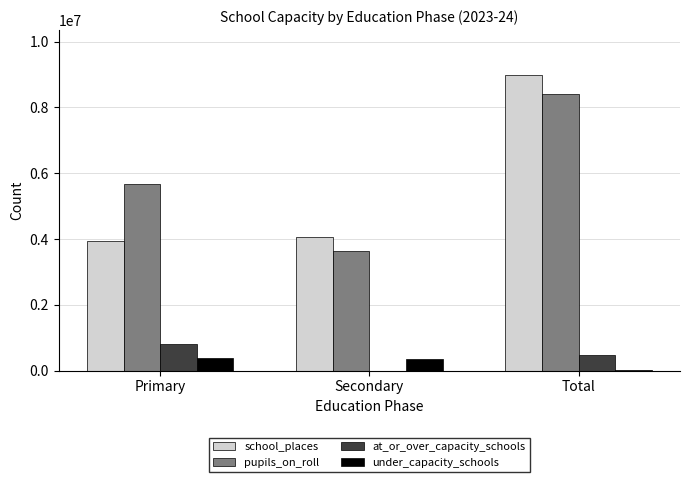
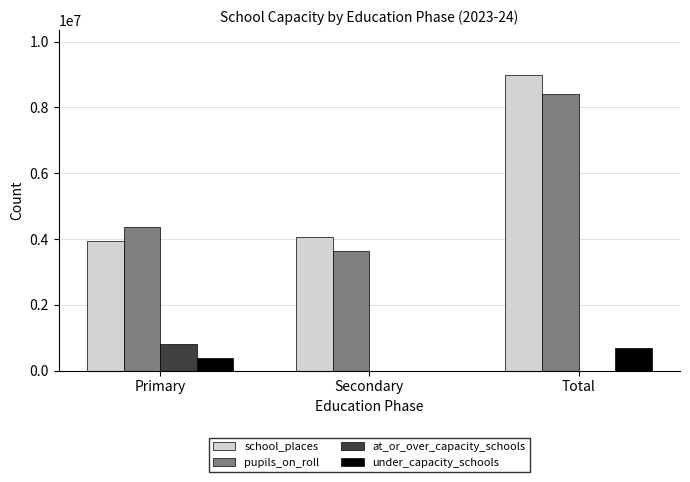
pupils_on_roll, Primary: 5700000 -> 4400000
under_capacity_schools, Secondary: 400000 -> 0
at_or_over_capacity_schools, Total: 500000 -> 0
under_capacity_schools, Total: 0 -> 700000
